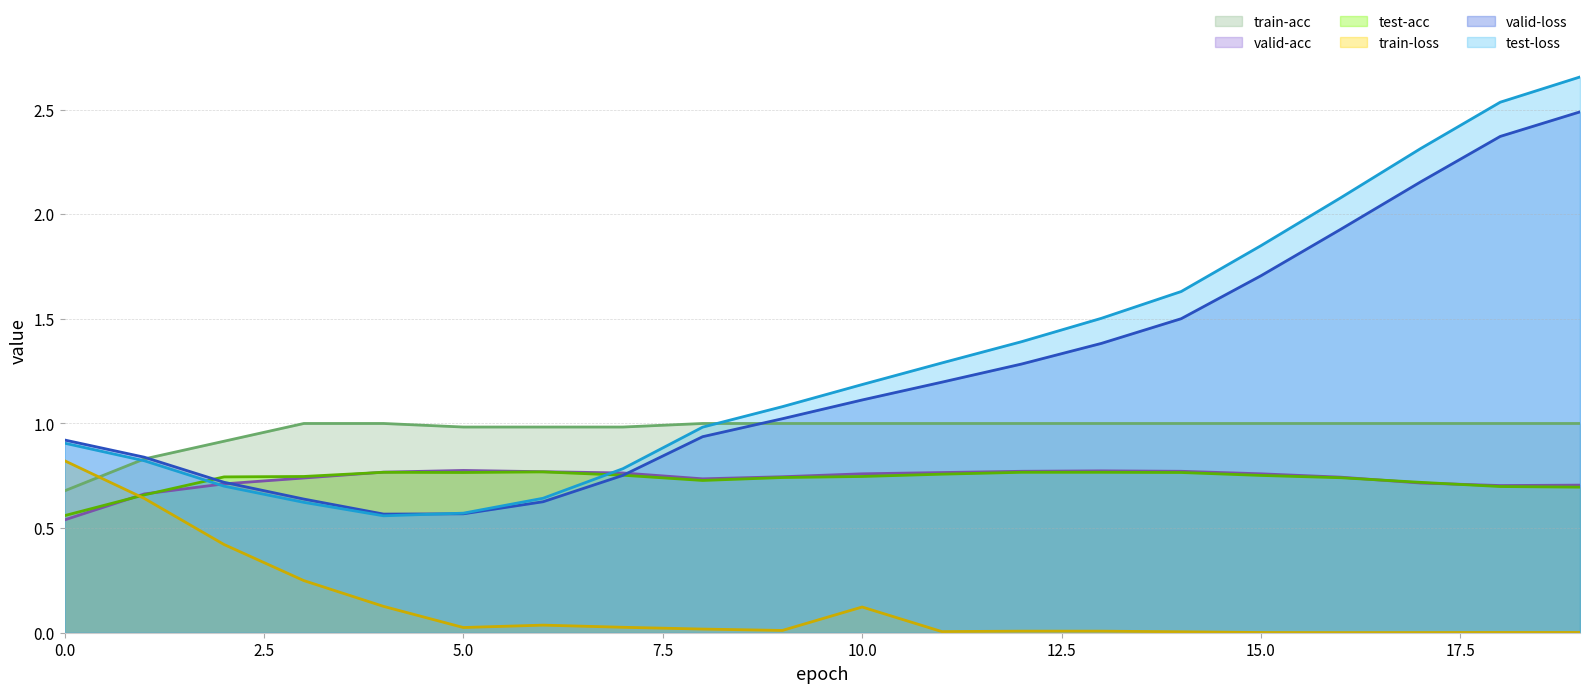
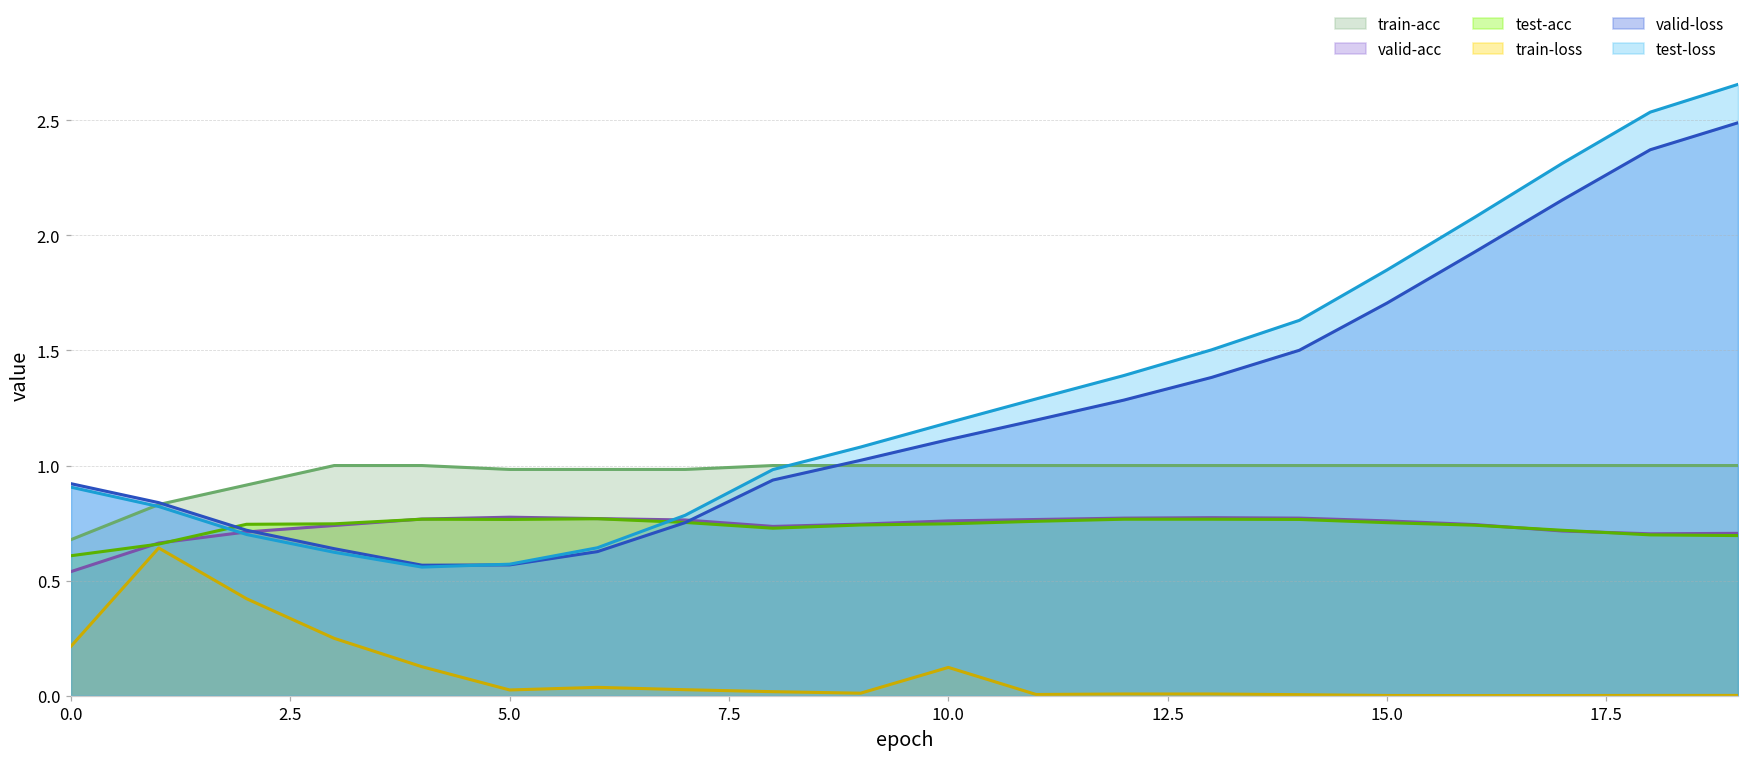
test-acc, 0.0: 0.56 -> 0.61
train-loss, 0.0: 0.82 -> 0.21
